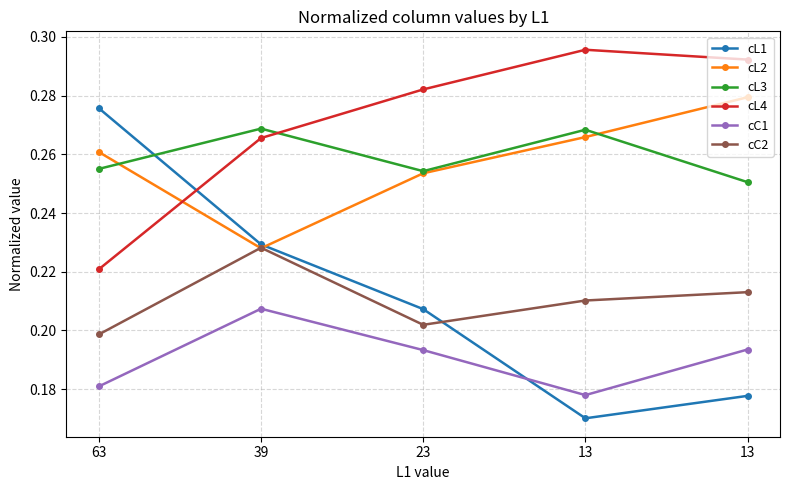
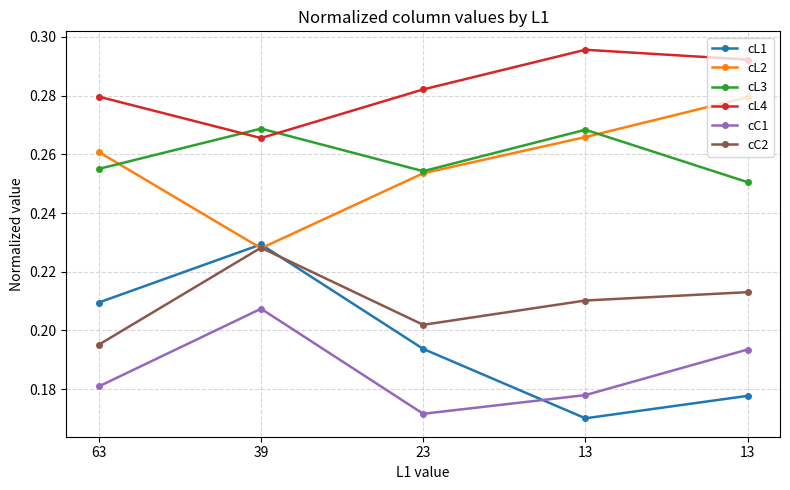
cL1, 63: 0.276 -> 0.210
cL4, 63: 0.221 -> 0.280
cC2, 63: 0.199 -> 0.195
cL1, 23: 0.207 -> 0.194
cC1, 23: 0.193 -> 0.172
